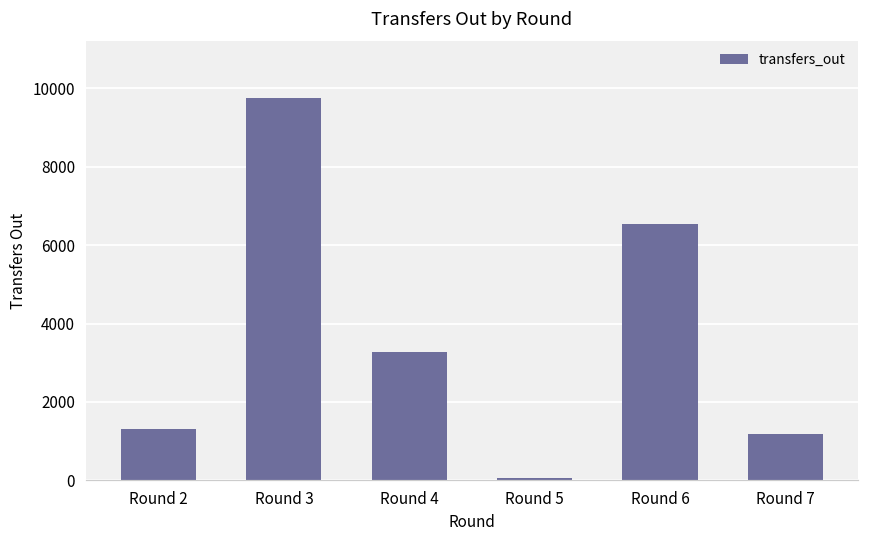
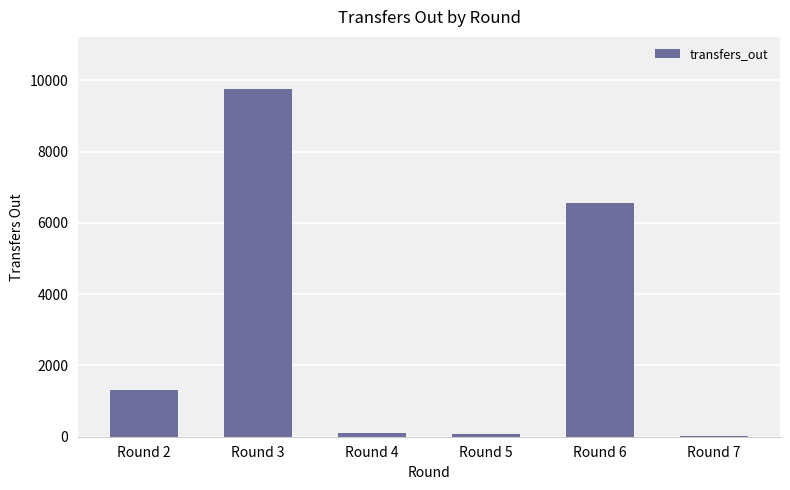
Round 4: 3300 -> 100
Round 7: 1200 -> 0
